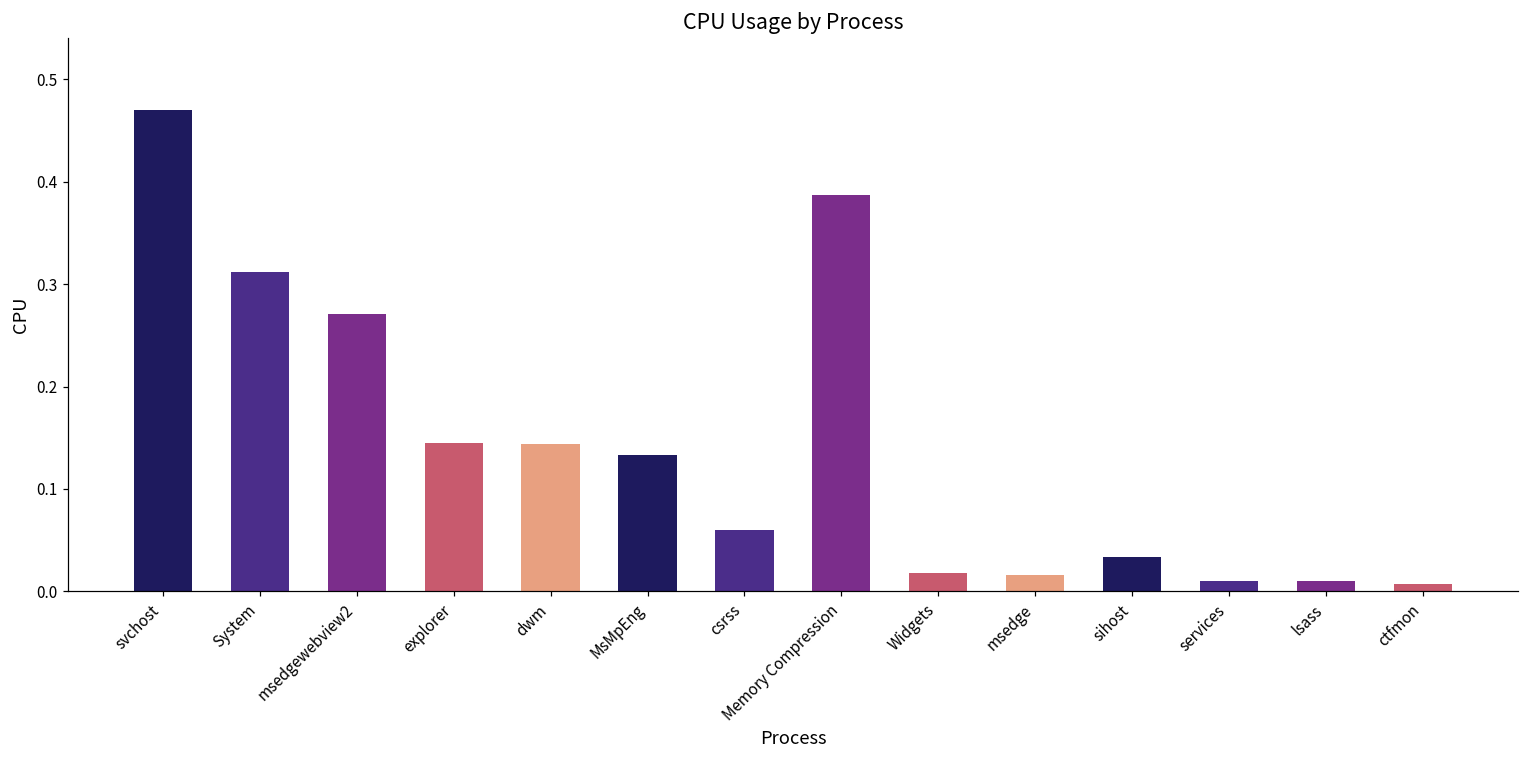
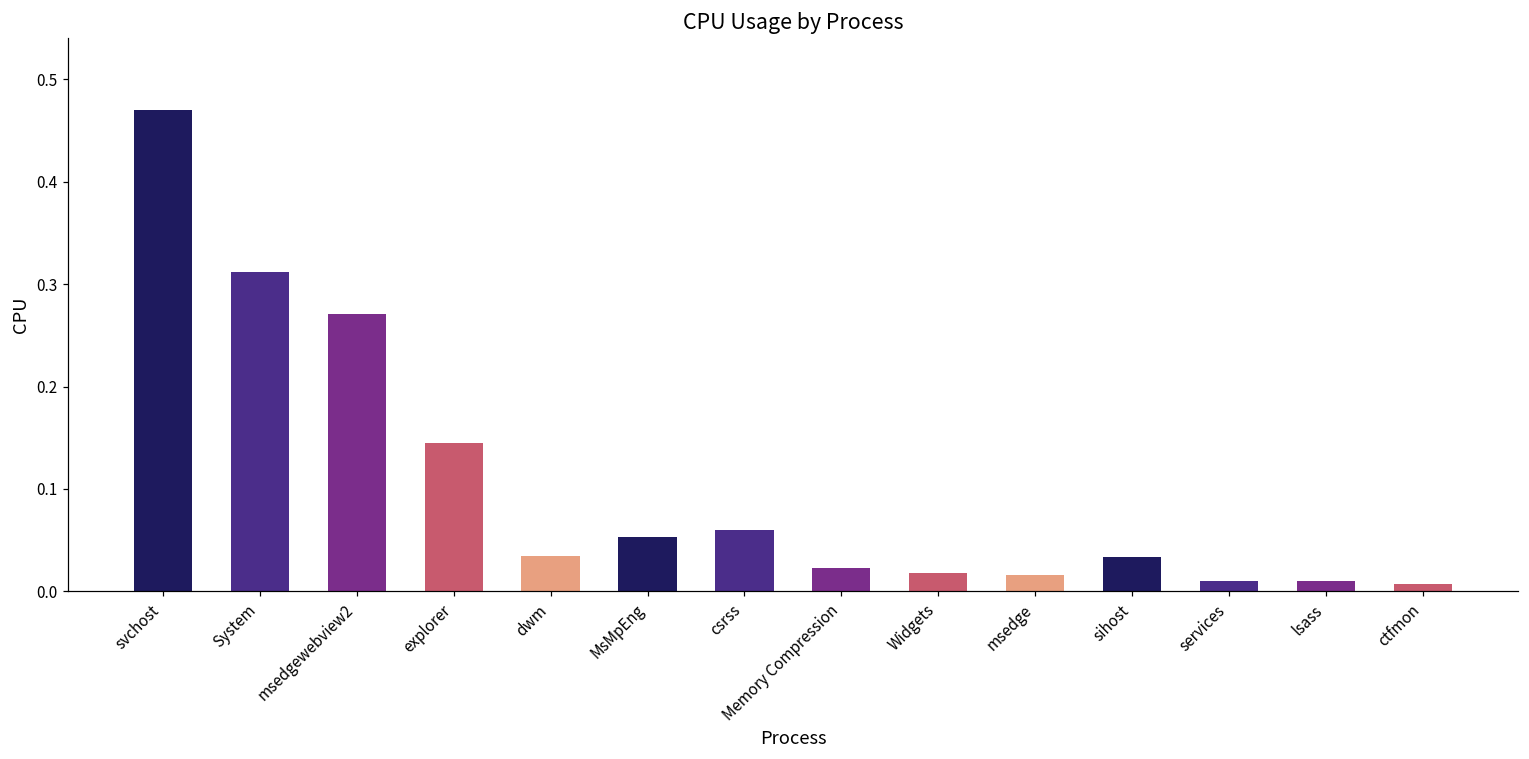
dwm: 0.14 -> 0.04
MsMpEng: 0.13 -> 0.05
Memory Compression: 0.39 -> 0.02
